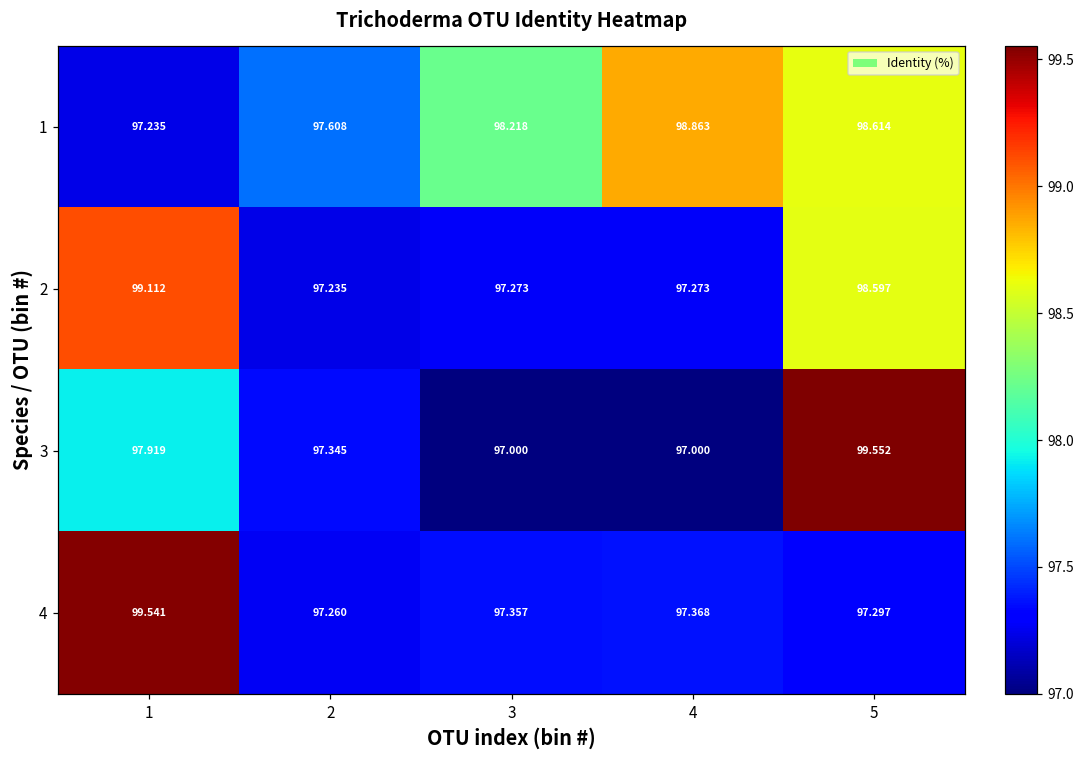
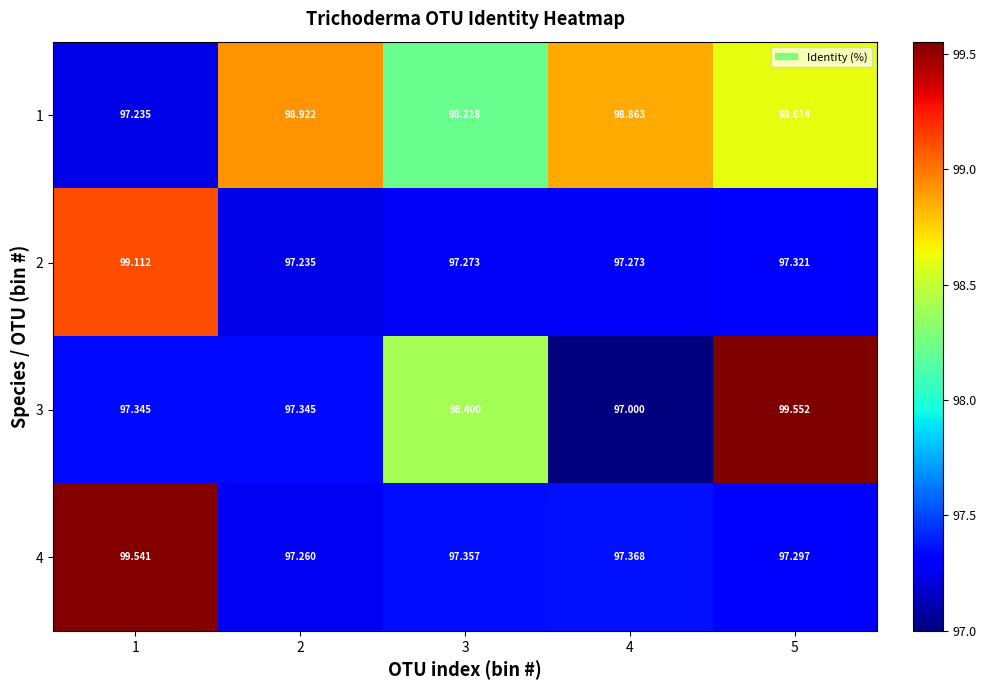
1, 2: 97.608 -> 98.922
2, 5: 98.597 -> 97.321
3, 1: 97.919 -> 97.345
3, 3: 97.000 -> 98.400
